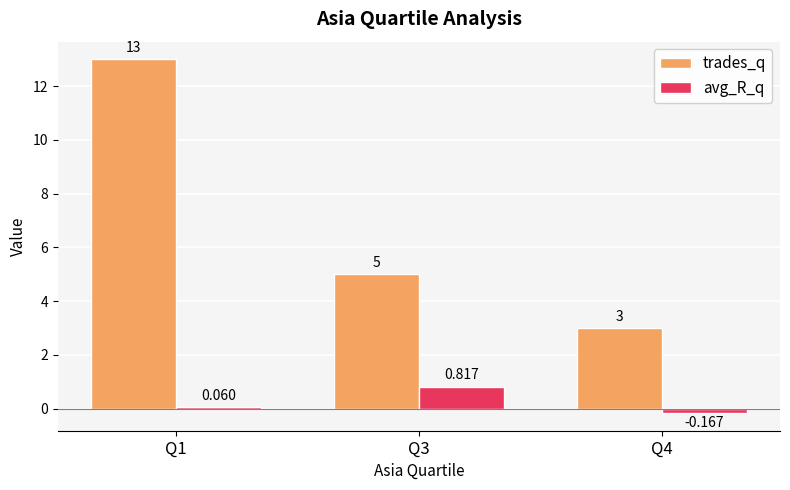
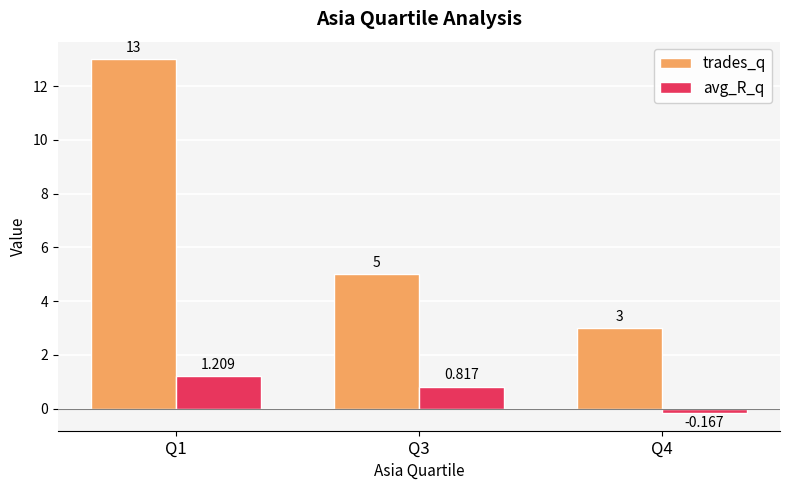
avg_R_q, Q1: 0.060 -> 1.209
